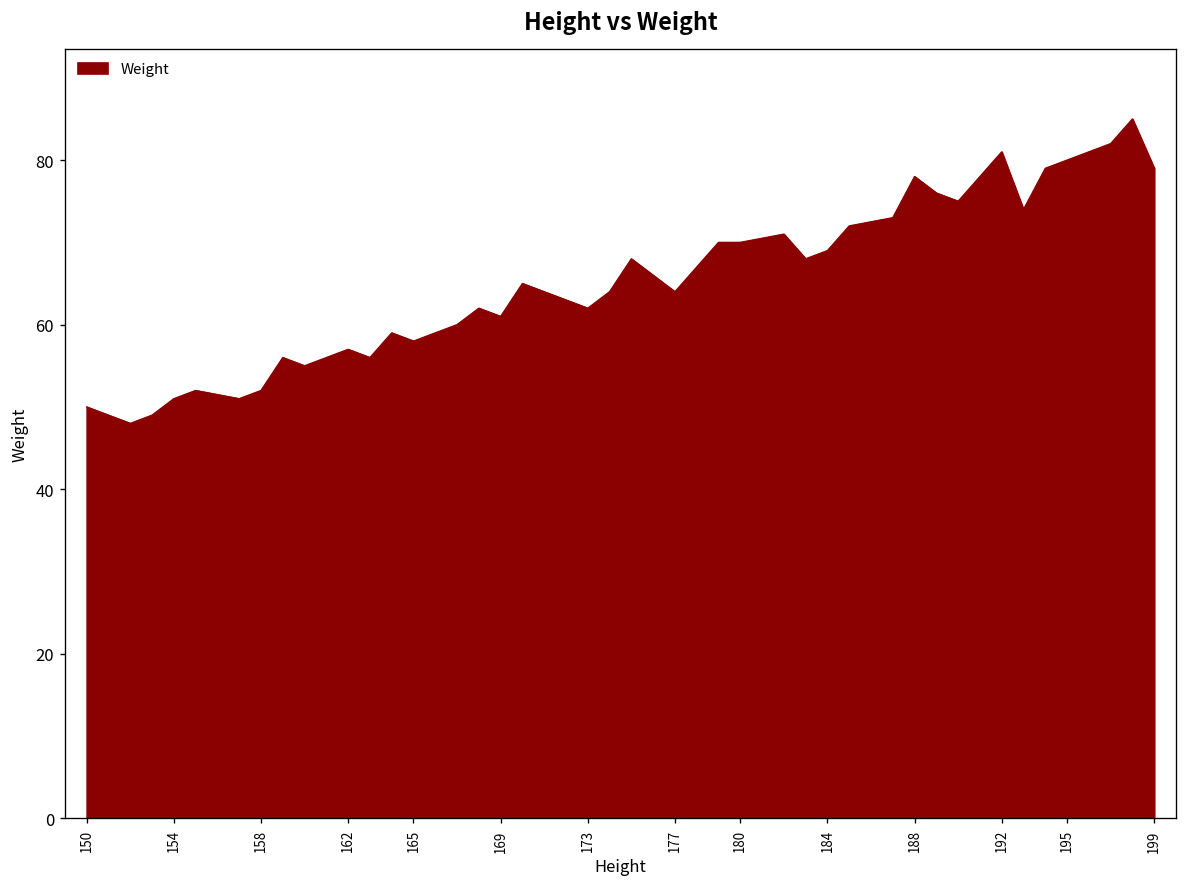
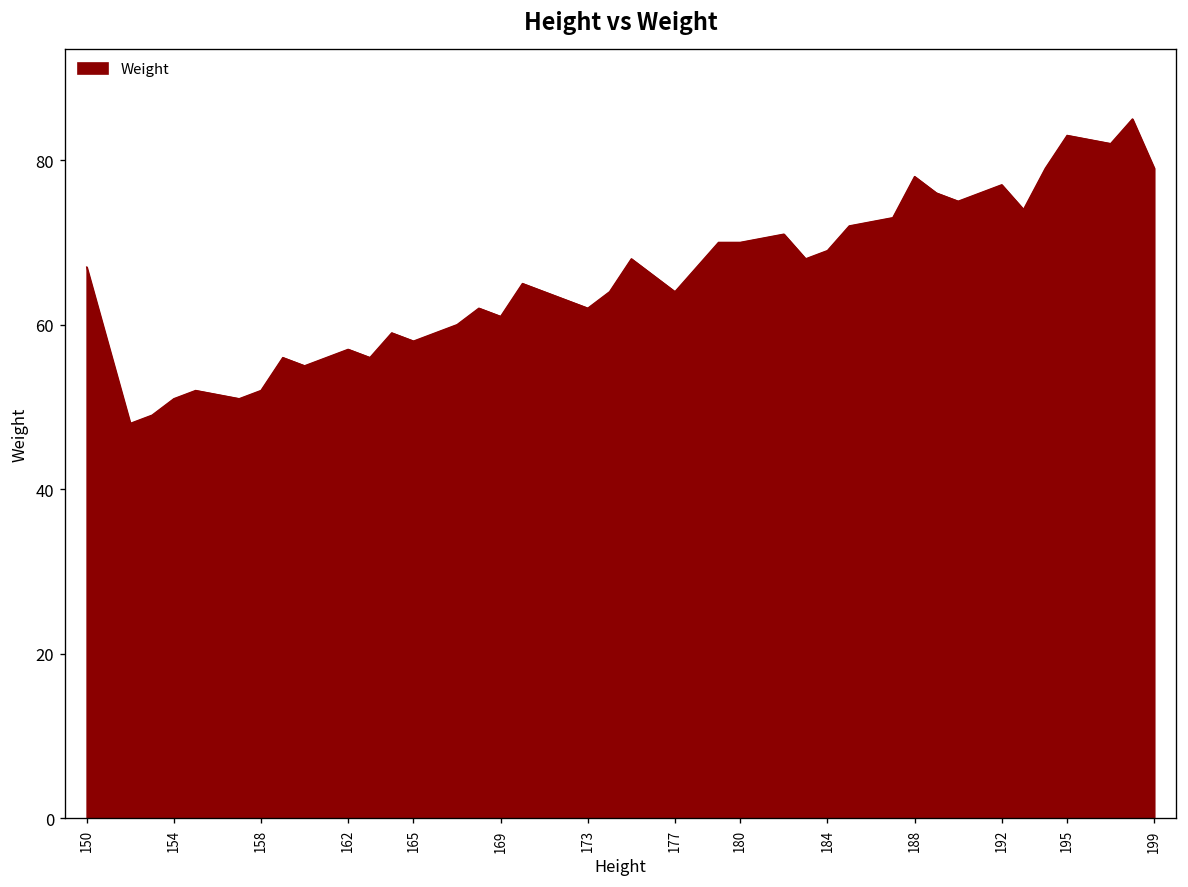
150: 50 -> 67
192: 81 -> 77
195: 80 -> 83
